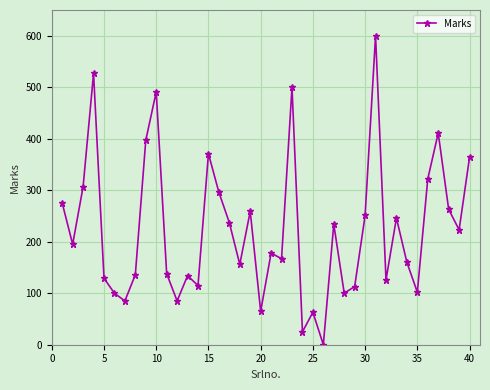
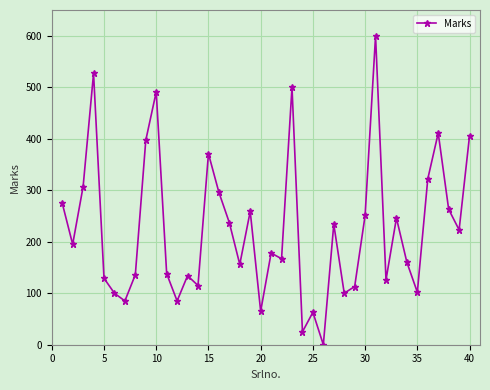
40: 360 -> 410
